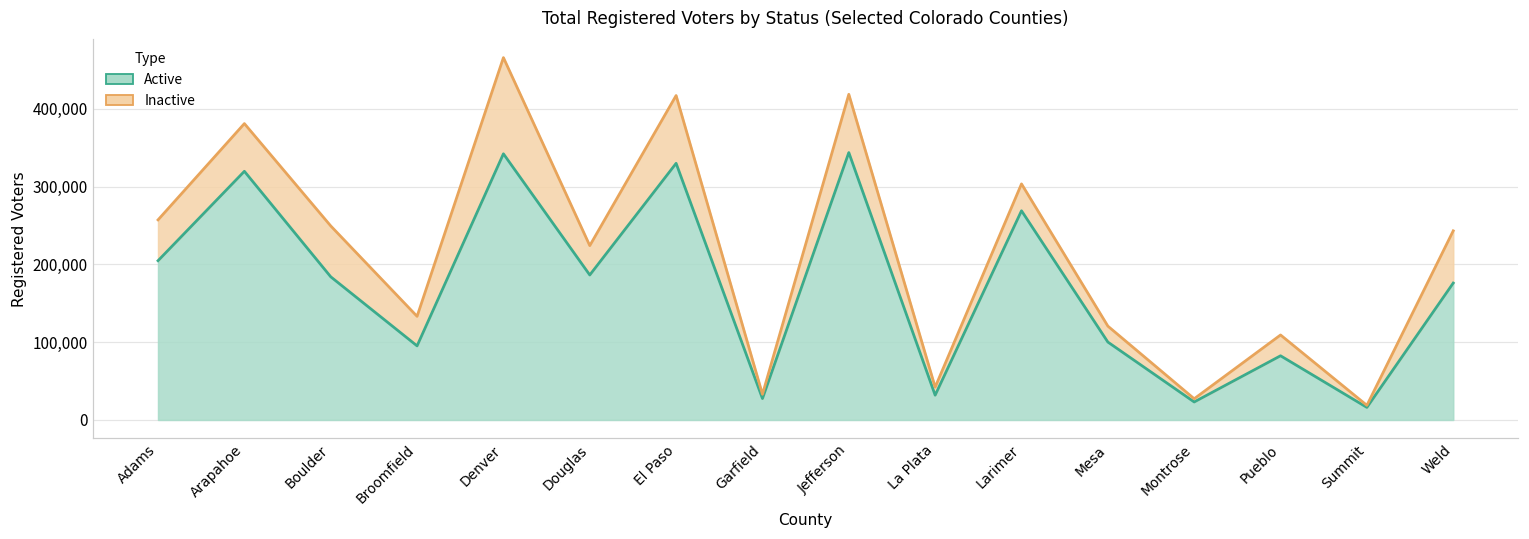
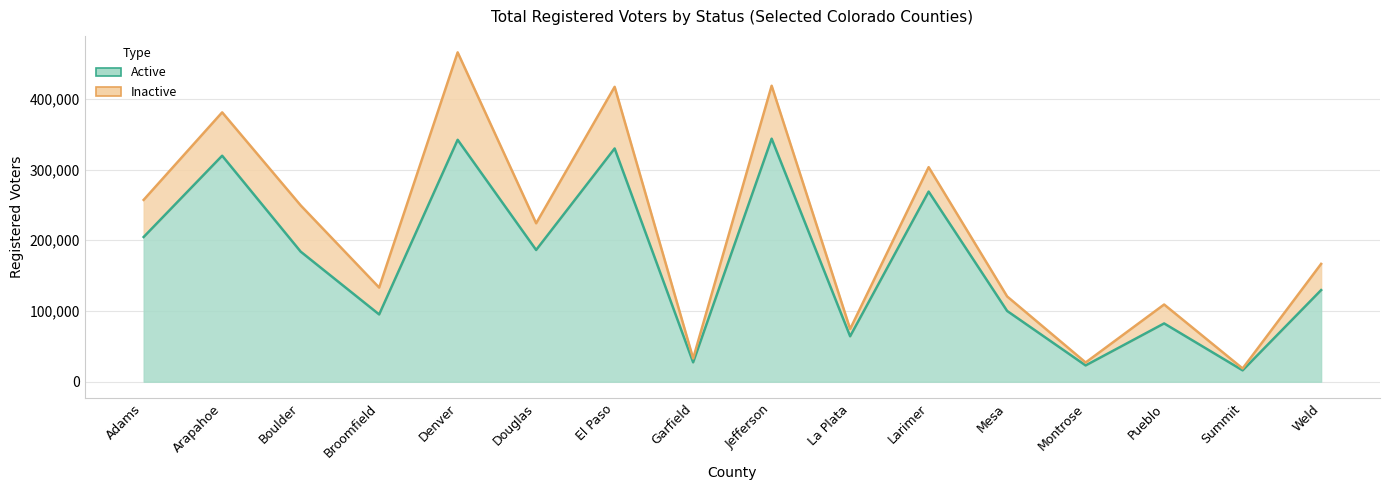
Active, La Plata: 30,000 -> 60,000
Active, Weld: 180,000 -> 130,000
Inactive, Weld: 70,000 -> 40,000
